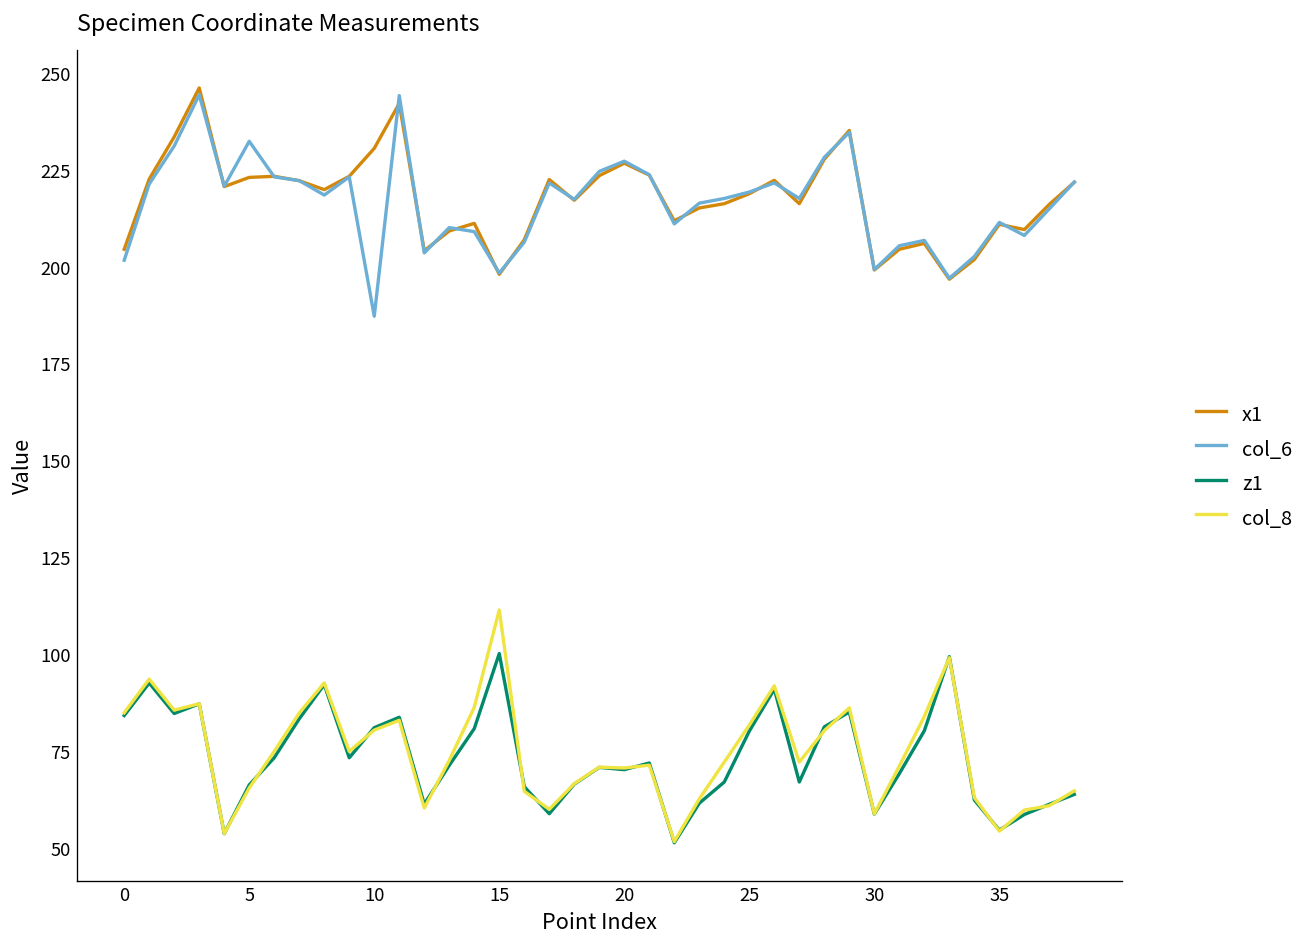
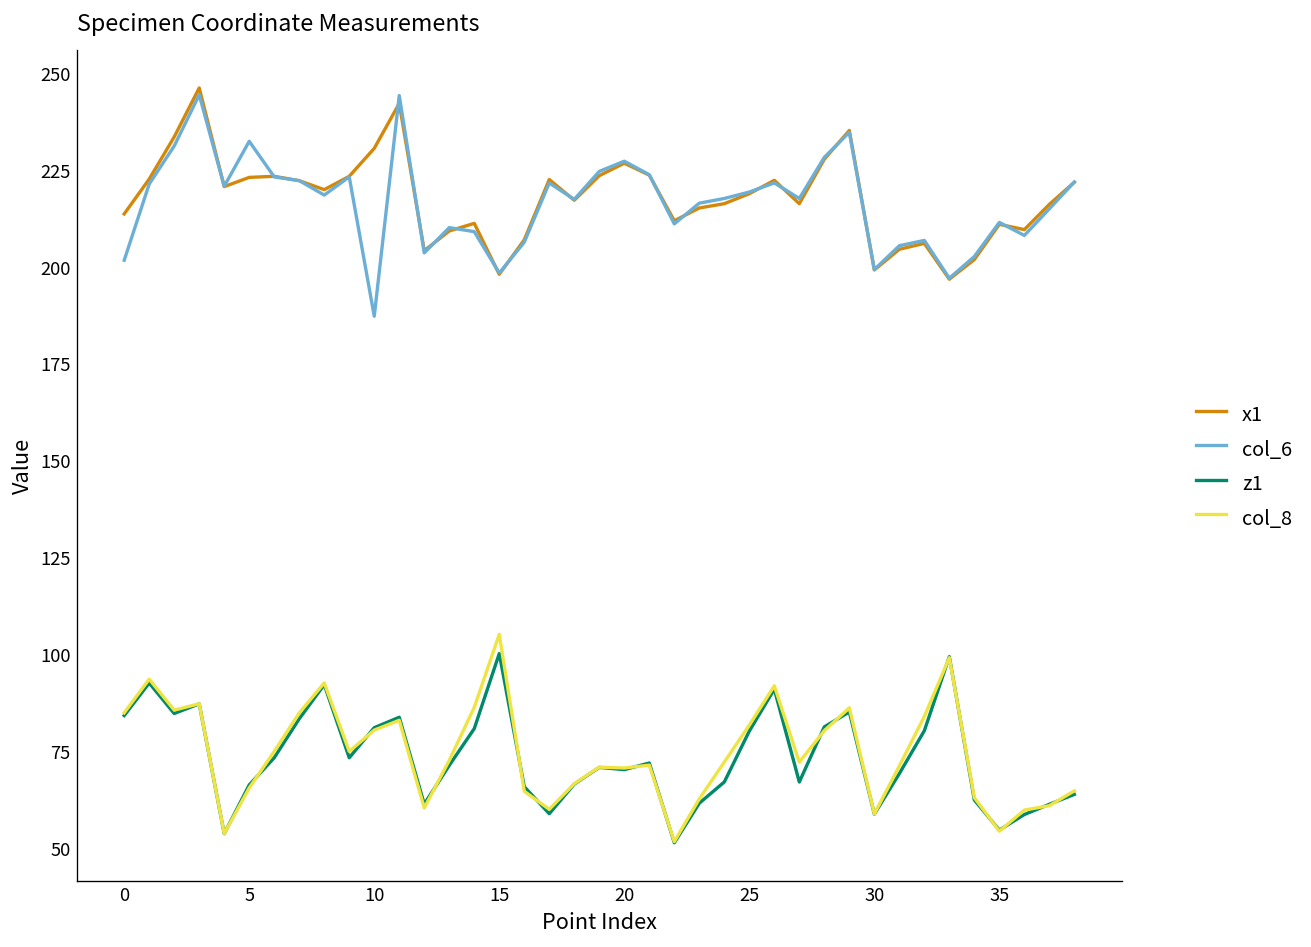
x1, 0: 204 -> 214
col_8, 15: 111 -> 105
